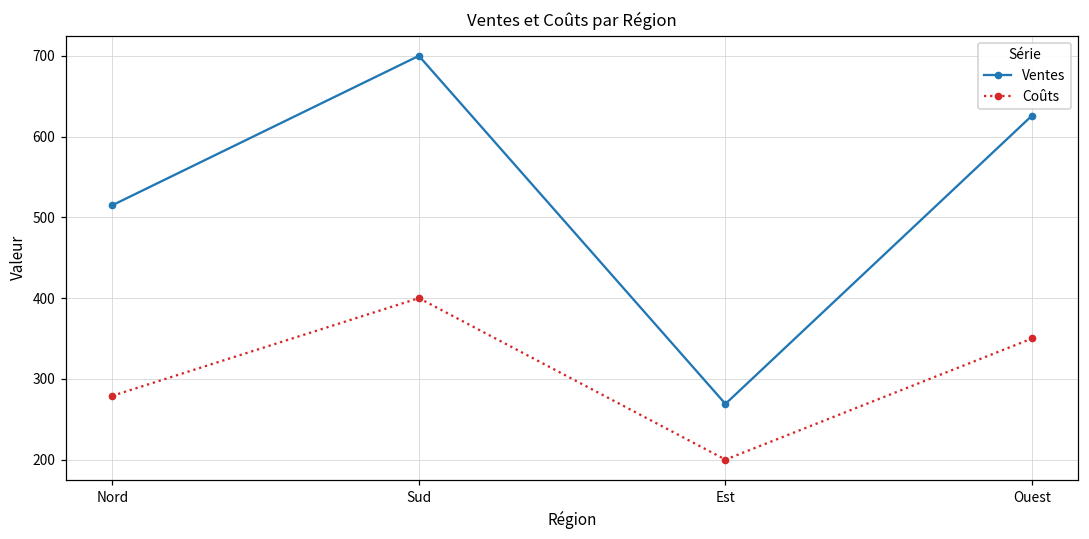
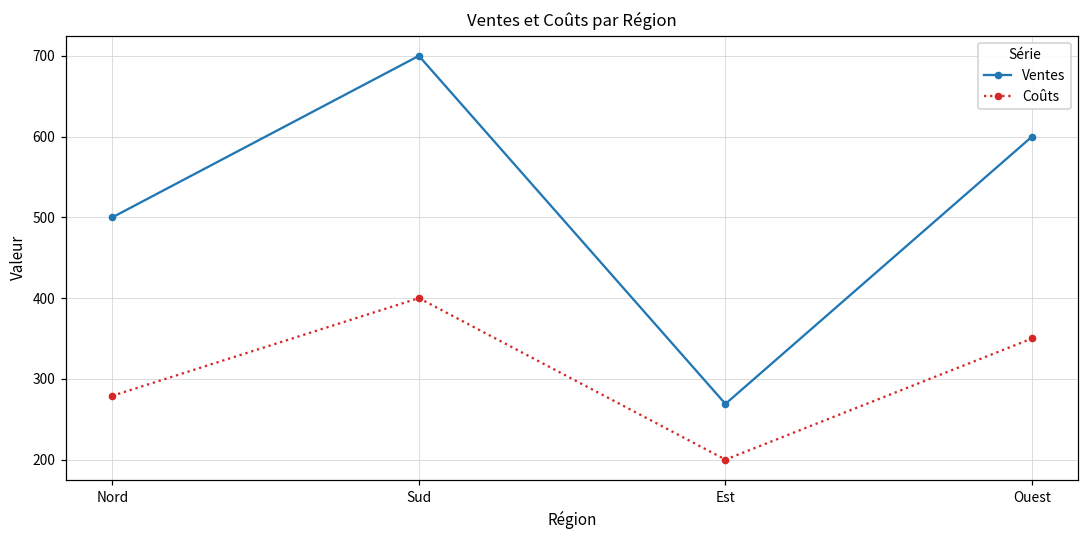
Ventes, Nord: 520 -> 500
Ventes, Ouest: 630 -> 600
